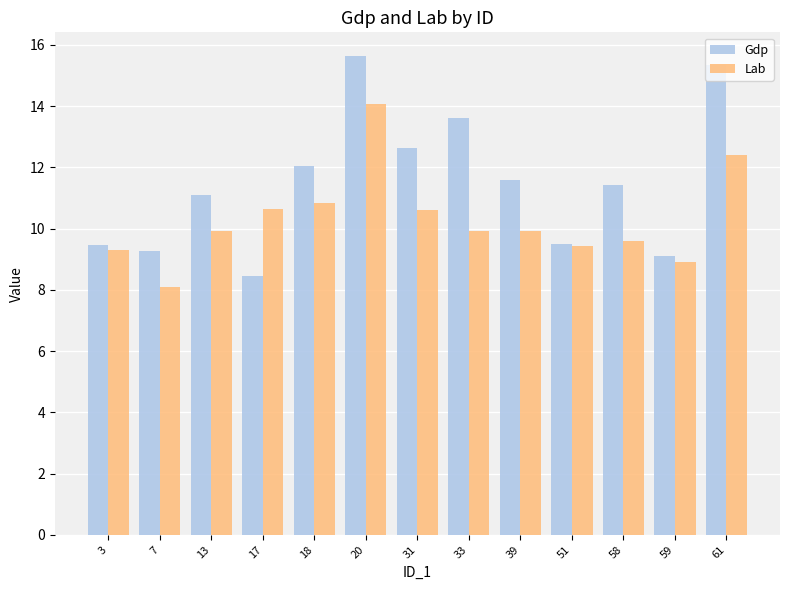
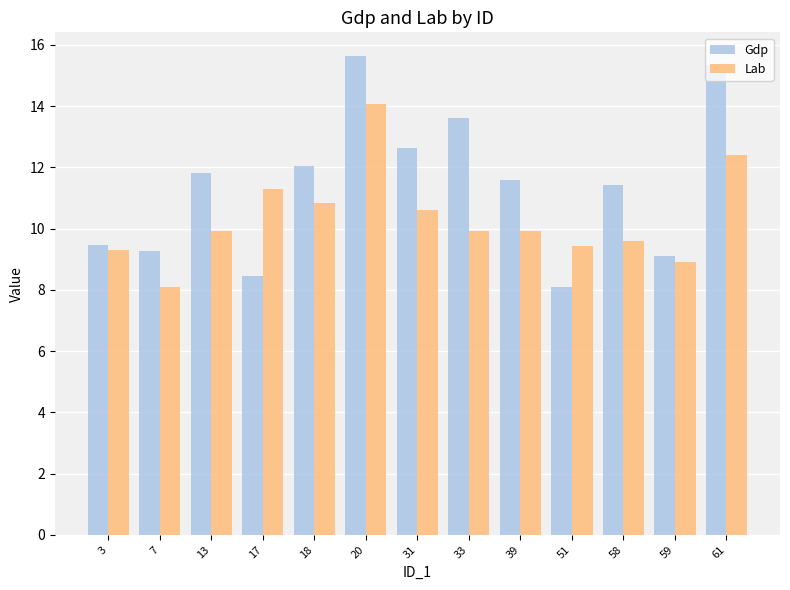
Gdp, 13: 11.1 -> 11.8
Lab, 17: 10.6 -> 11.3
Gdp, 51: 9.5 -> 8.1
